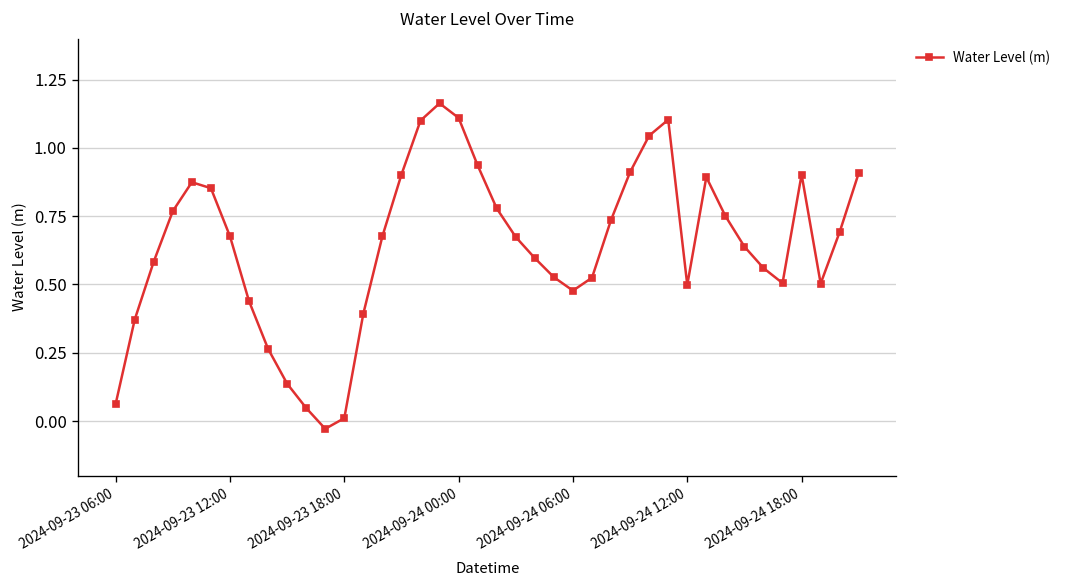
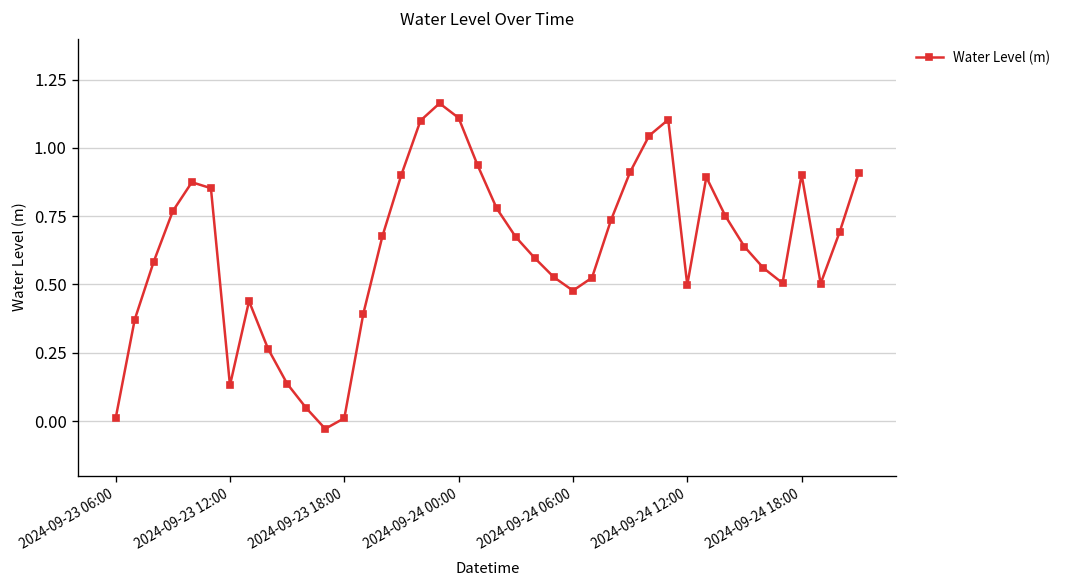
2024-09-23 06:00: 0.06 -> 0.01
2024-09-23 12:00: 0.68 -> 0.13
